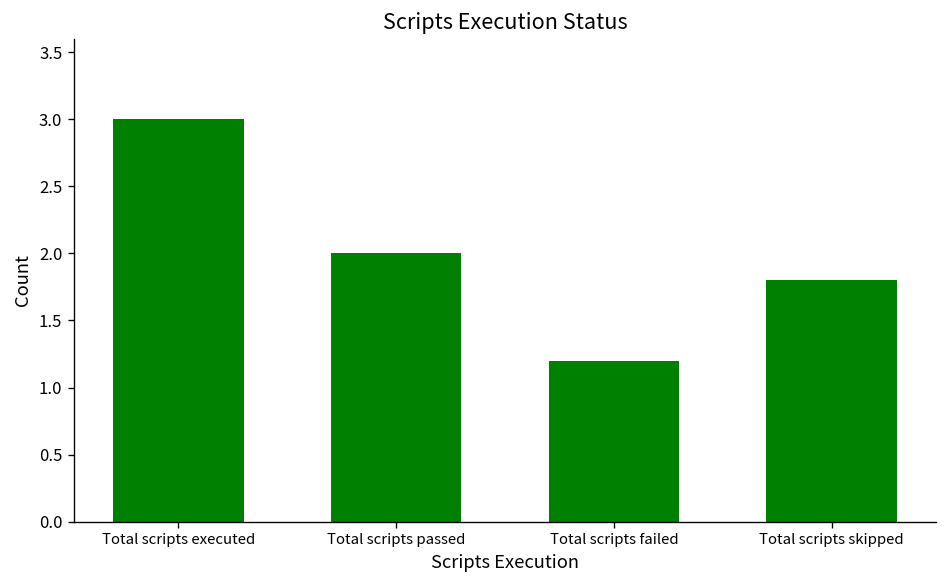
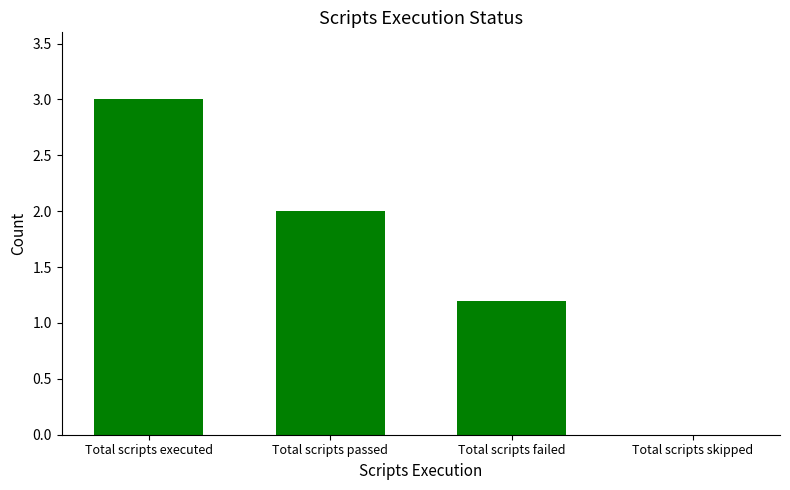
Total scripts skipped: 1.8 -> 0.0
